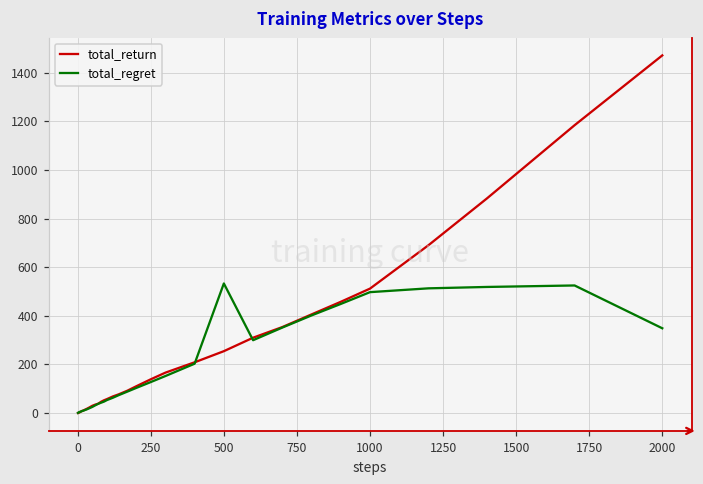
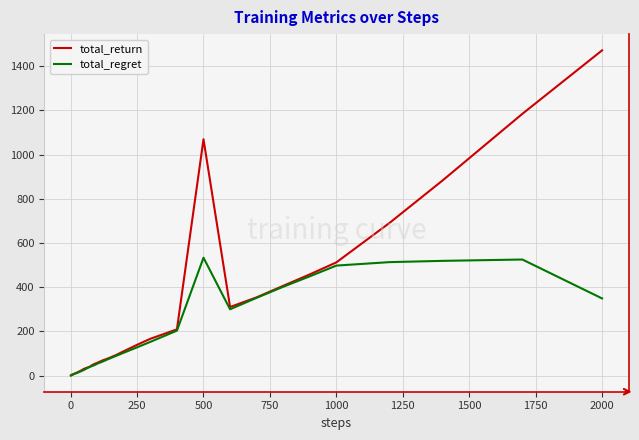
total_return, 500: 250 -> 1070
